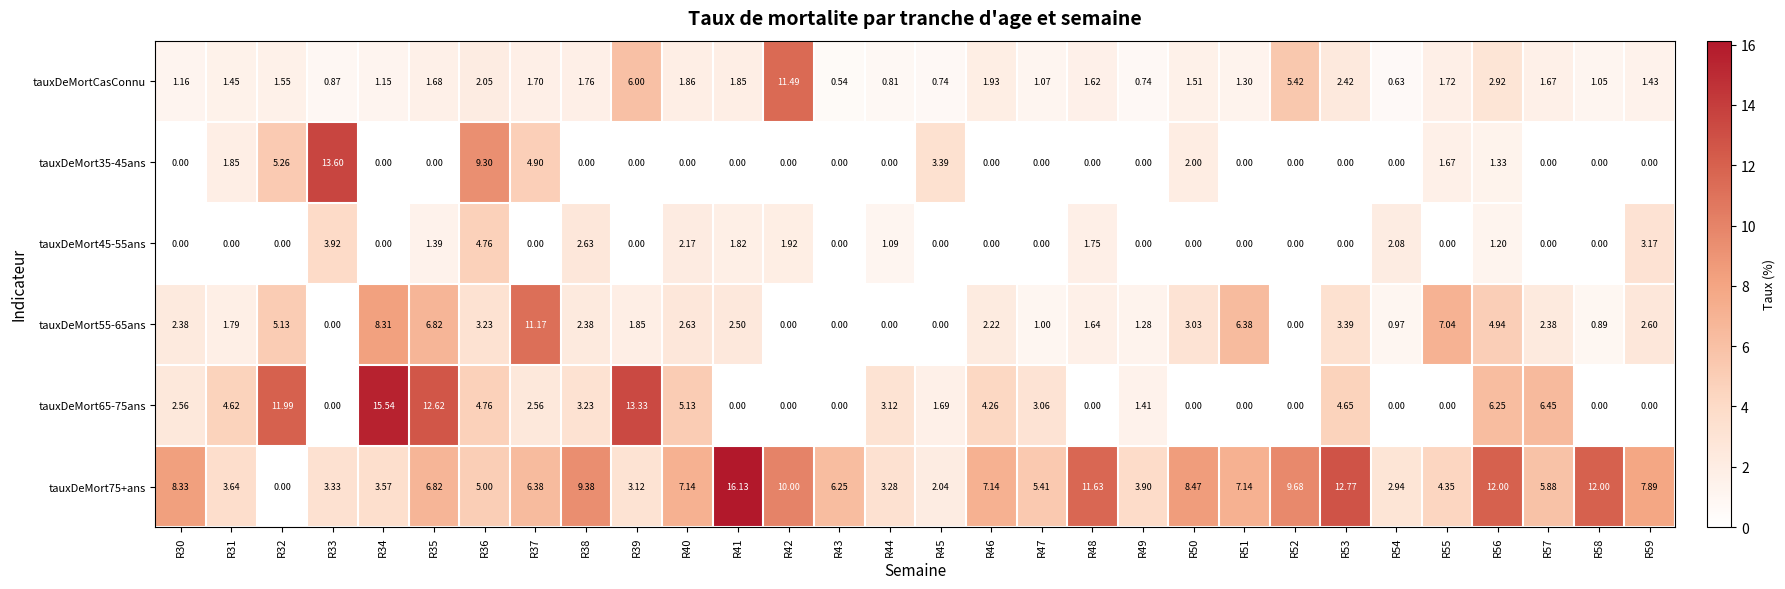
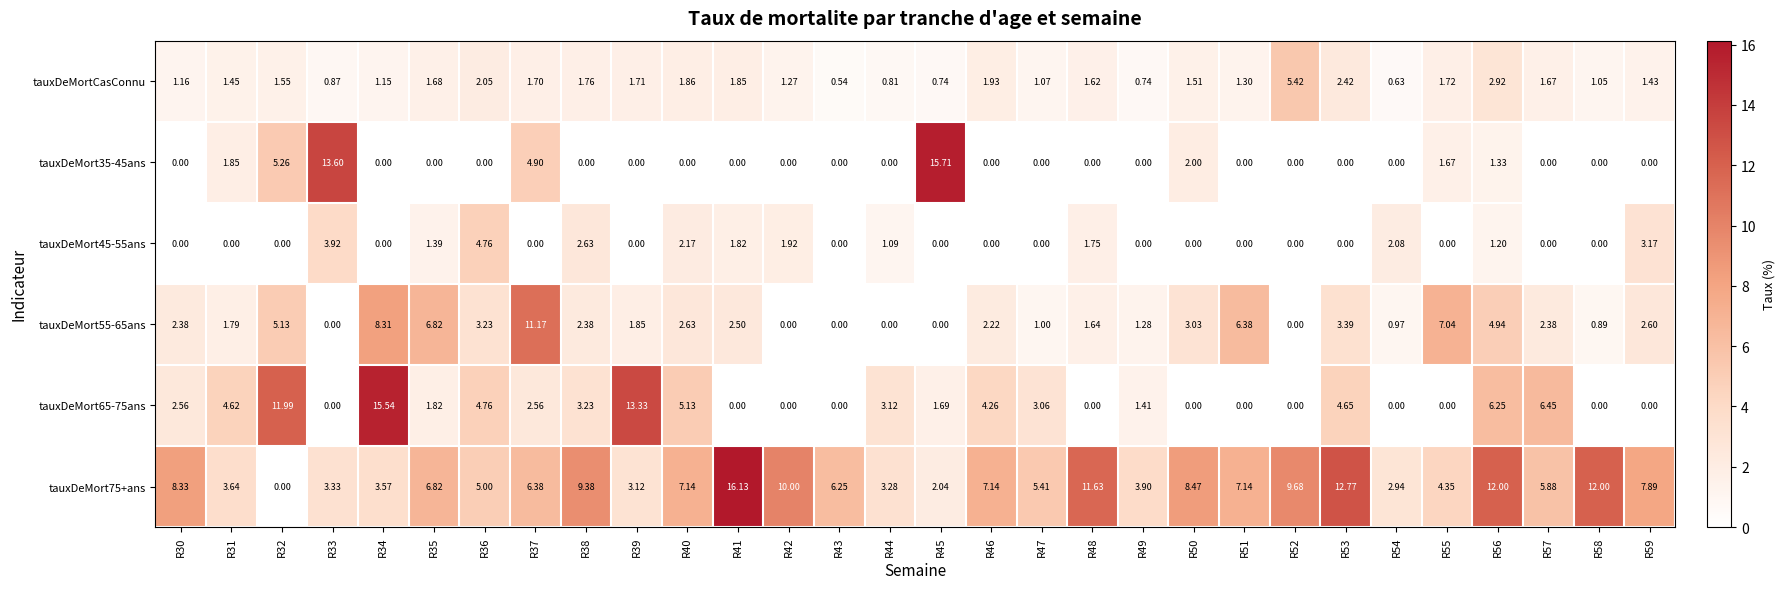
tauxDeMortCasConnu, R39: 6.00 -> 1.71
tauxDeMortCasConnu, R42: 11.49 -> 1.27
tauxDeMort35-45ans, R36: 9.30 -> 0.00
tauxDeMort35-45ans, R45: 3.39 -> 15.71
tauxDeMort65-75ans, R35: 12.62 -> 1.82
